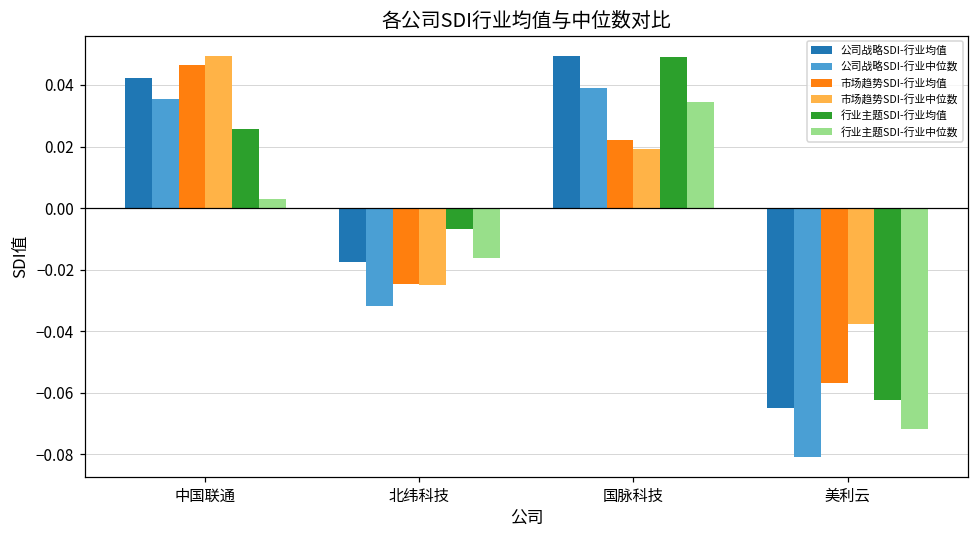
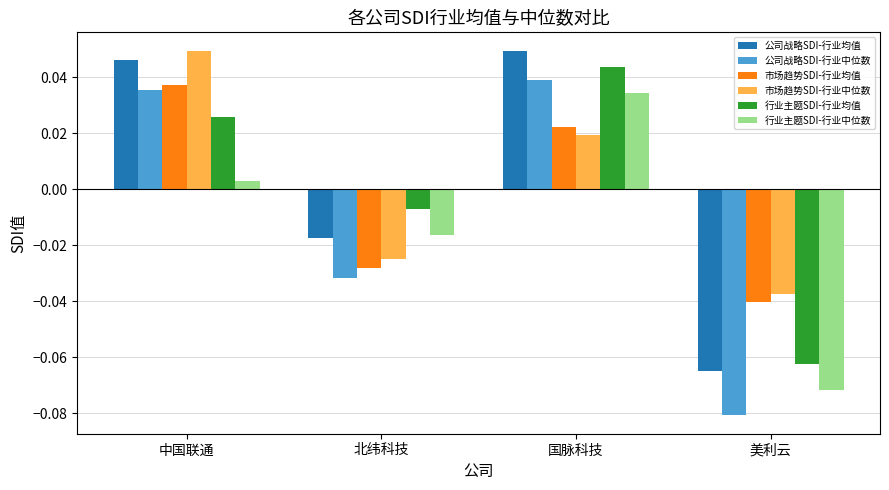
公司战略SDI-行业均值, 中国联通: 0.042 -> 0.046
市场趋势SDI-行业均值, 中国联通: 0.046 -> 0.037
市场趋势SDI-行业均值, 北纬科技: -0.025 -> -0.028
行业主题SDI-行业均值, 国脉科技: 0.049 -> 0.044
市场趋势SDI-行业均值, 美利云: -0.057 -> -0.040
